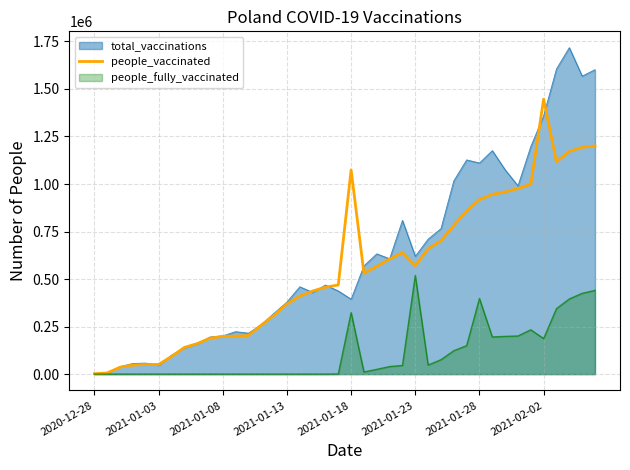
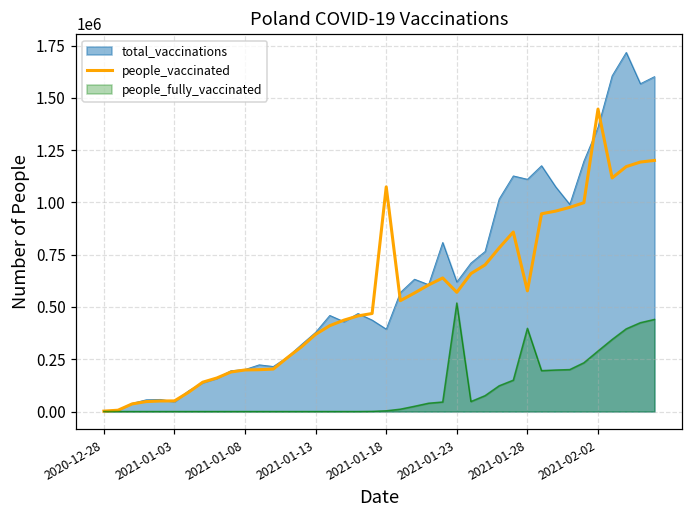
people_fully_vaccinated, 2021-01-18: 320000 -> 0
people_vaccinated, 2021-01-28: 920000 -> 580000
people_fully_vaccinated, 2021-02-02: 190000 -> 290000
